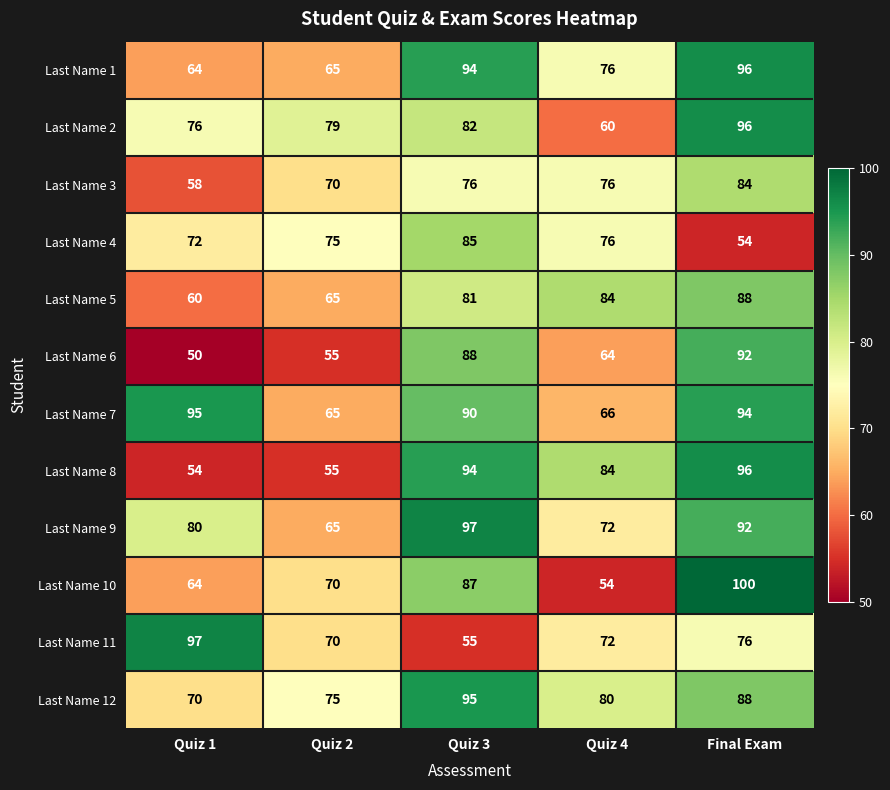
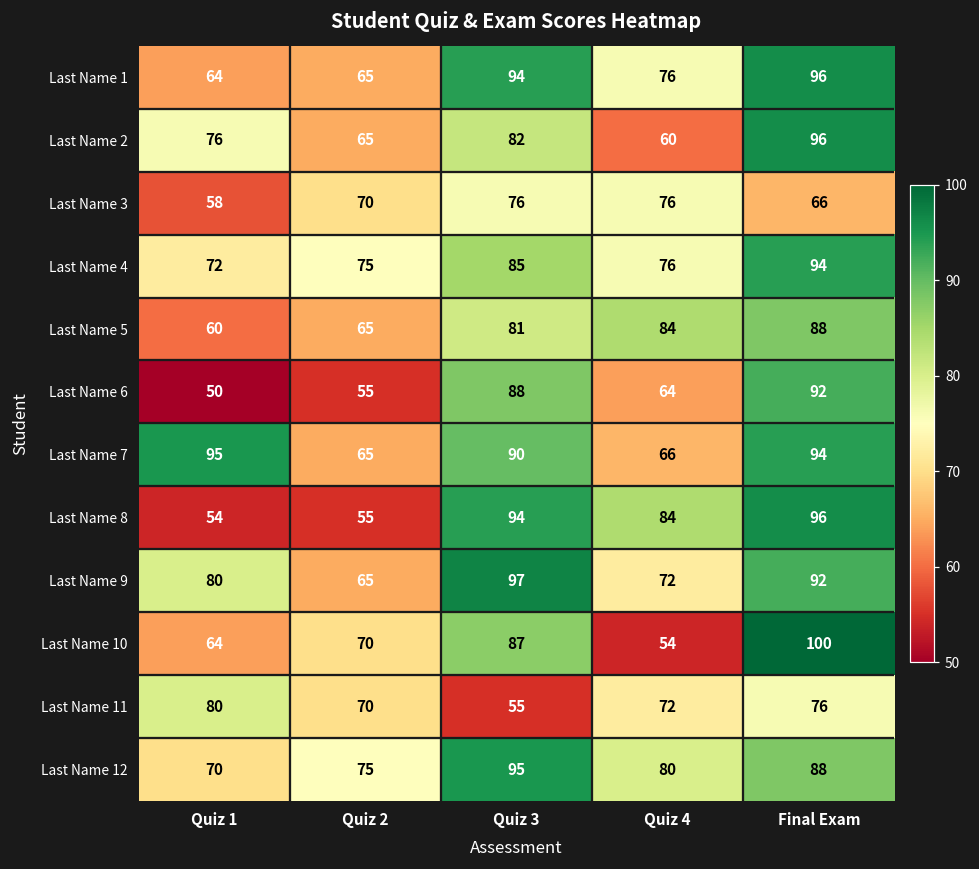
Last Name 2, Quiz 2: 79 -> 65
Last Name 3, Final Exam: 84 -> 66
Last Name 4, Final Exam: 54 -> 94
Last Name 11, Quiz 1: 97 -> 80
